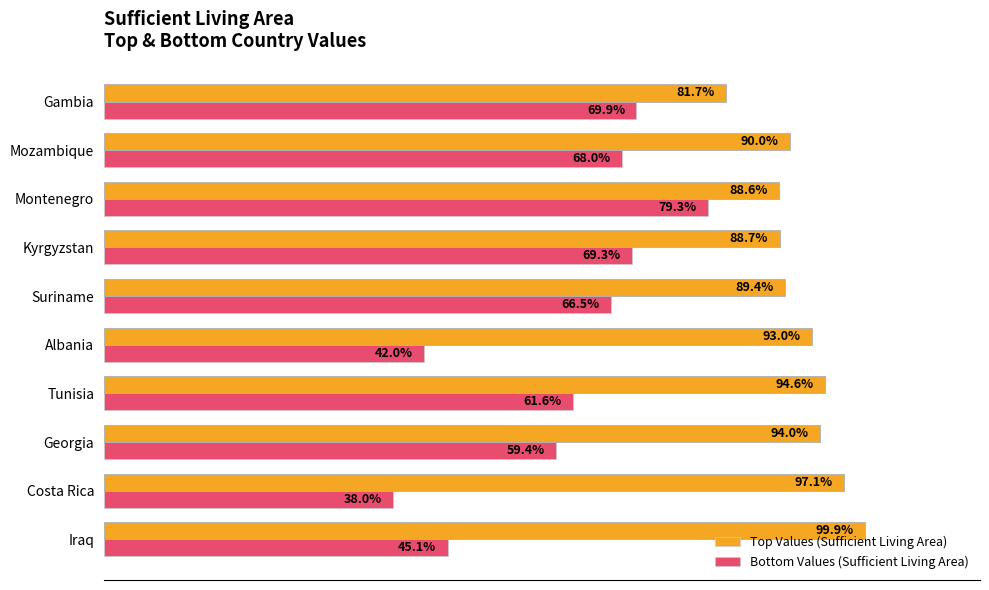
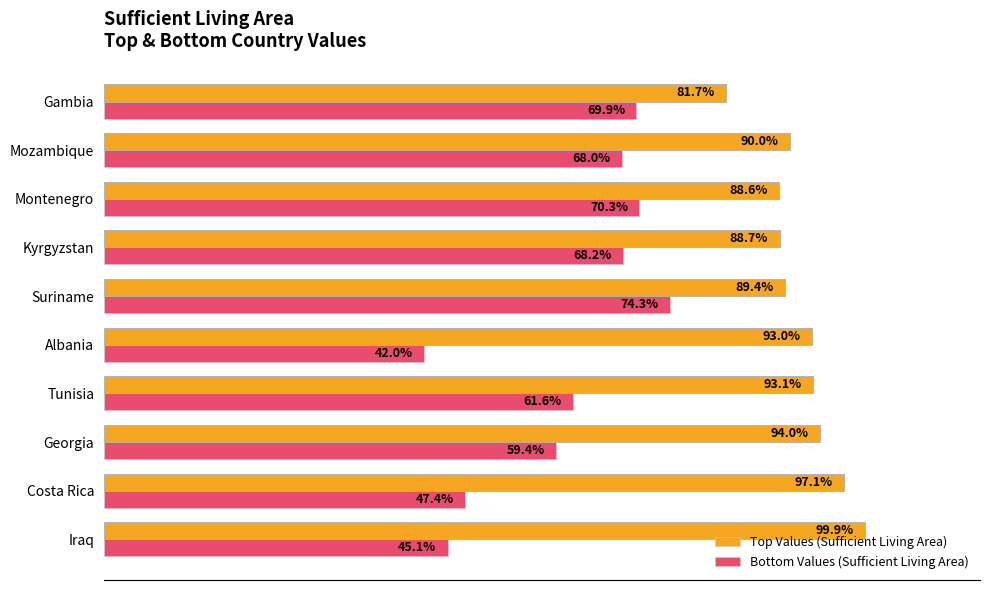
Bottom Values (Sufficient Living Area), Montenegro: 79.3% -> 70.3%
Bottom Values (Sufficient Living Area), Kyrgyzstan: 69.3% -> 68.2%
Bottom Values (Sufficient Living Area), Suriname: 66.5% -> 74.3%
Top Values (Sufficient Living Area), Tunisia: 94.6% -> 93.1%
Bottom Values (Sufficient Living Area), Costa Rica: 38.0% -> 47.4%
